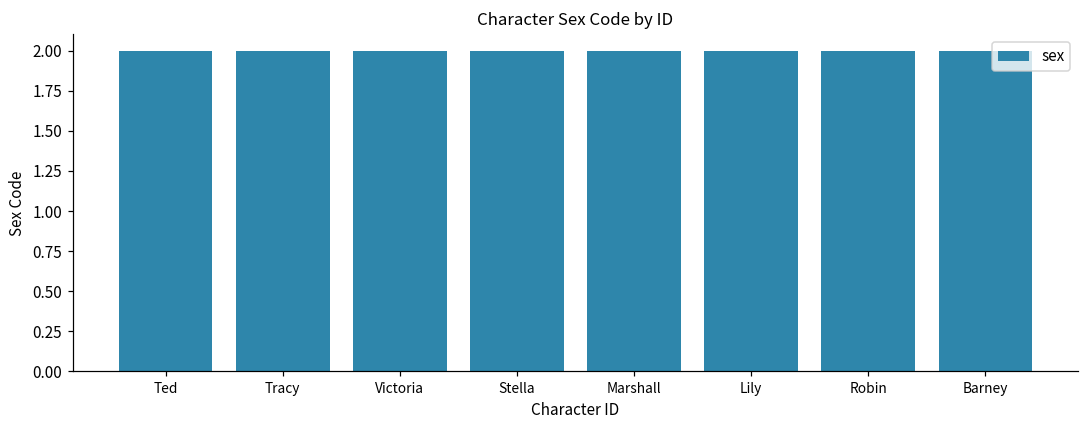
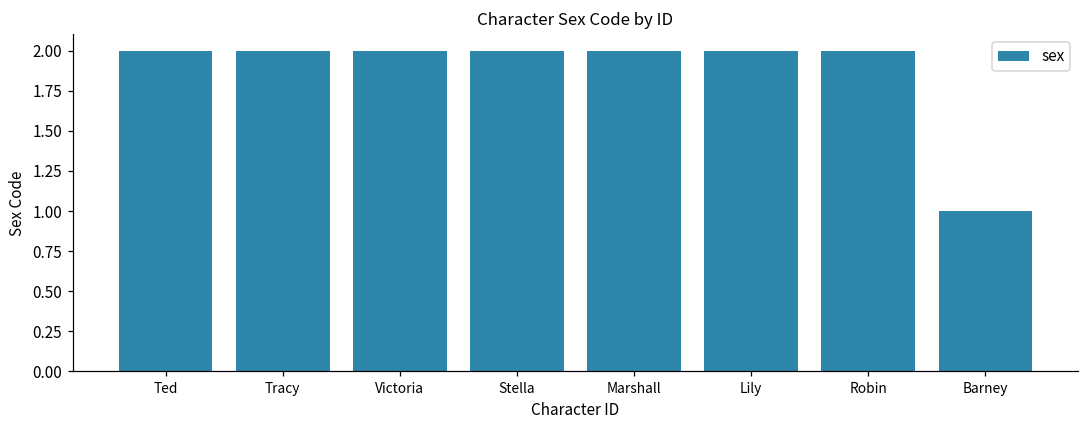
Barney: 2 -> 1
